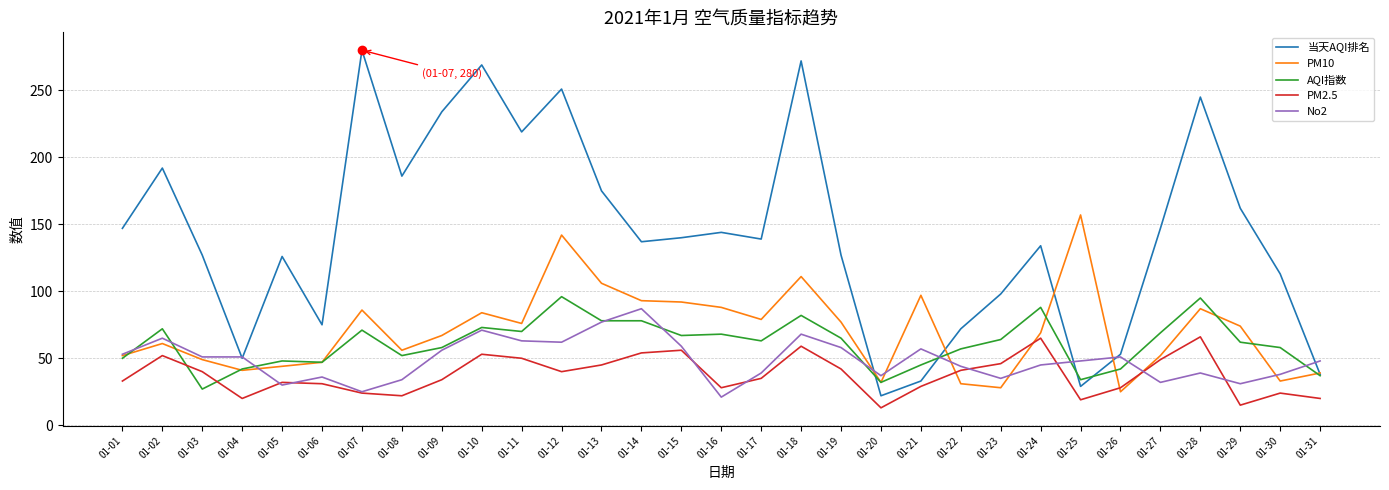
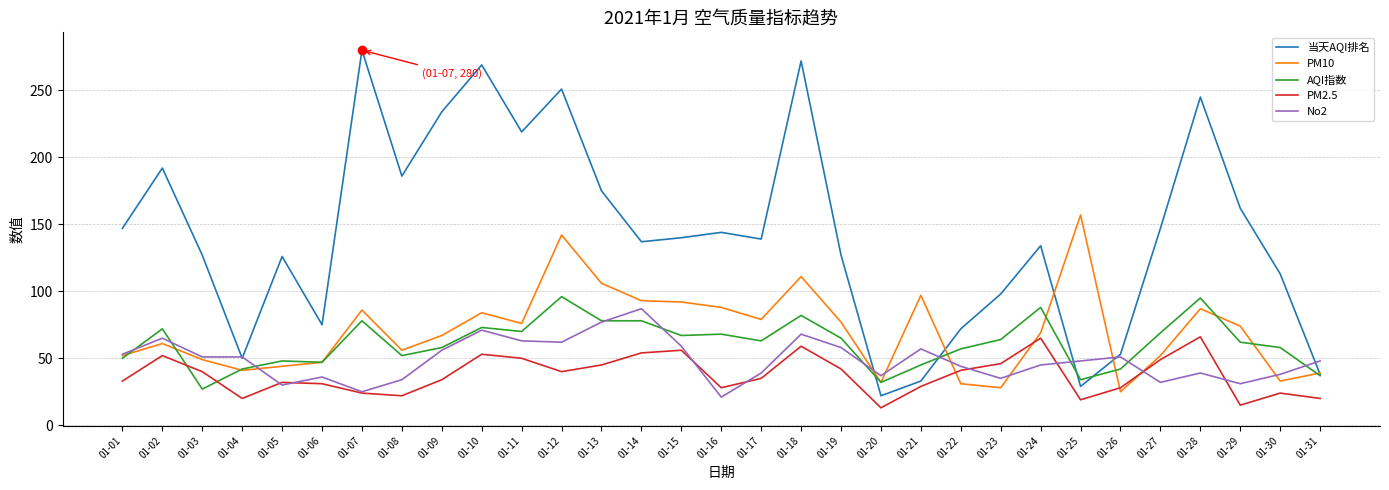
AQI指数, 01-07: 71 -> 78
